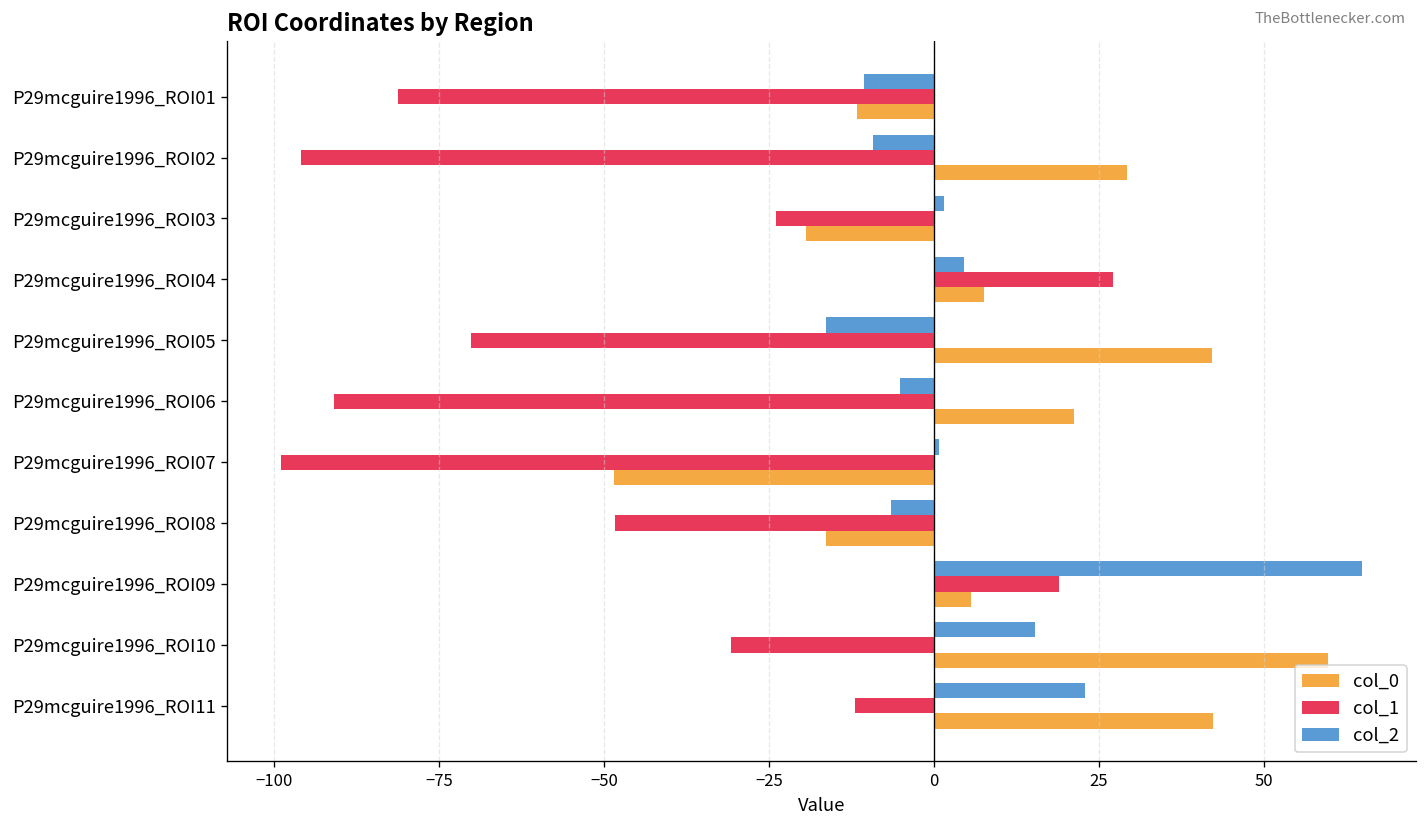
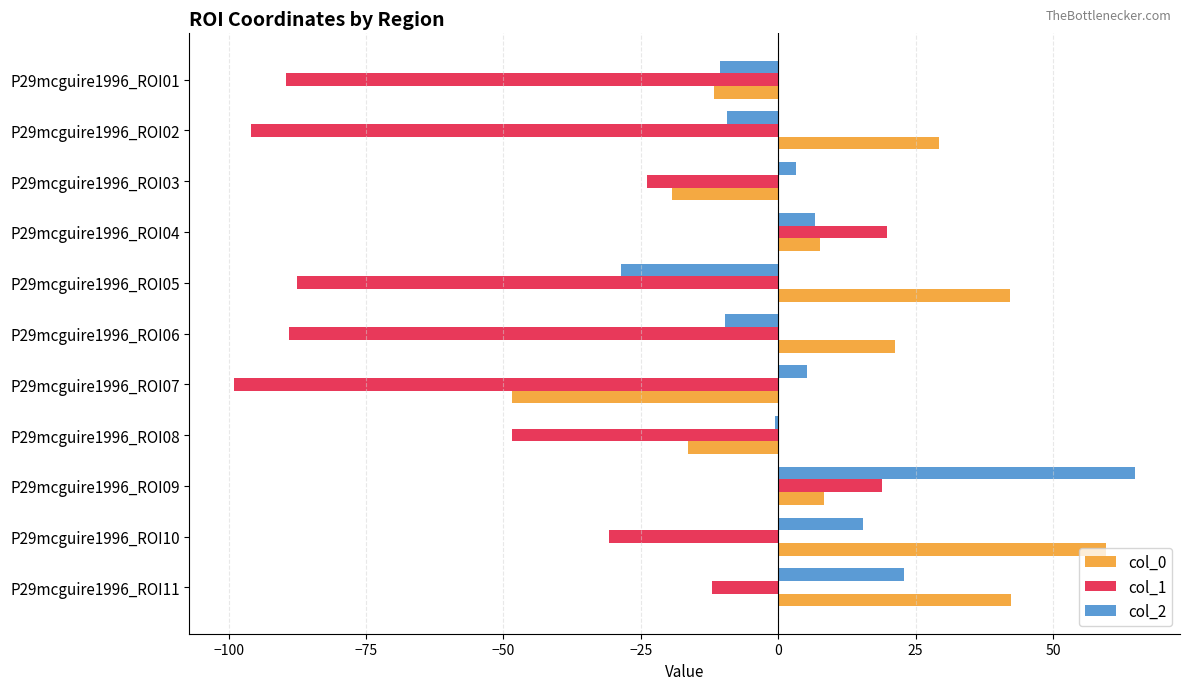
col_1, P29mcguire1996_ROI01: -81 -> -90
col_2, P29mcguire1996_ROI03: 1 -> 3
col_2, P29mcguire1996_ROI04: 5 -> 7
col_1, P29mcguire1996_ROI04: 27 -> 20
col_2, P29mcguire1996_ROI05: -16 -> -29
col_1, P29mcguire1996_ROI05: -70 -> -87
col_2, P29mcguire1996_ROI06: -5 -> -10
col_1, P29mcguire1996_ROI06: -91 -> -89
col_2, P29mcguire1996_ROI07: 1 -> 5
col_2, P29mcguire1996_ROI08: -6 -> -1
col_0, P29mcguire1996_ROI09: 6 -> 8
